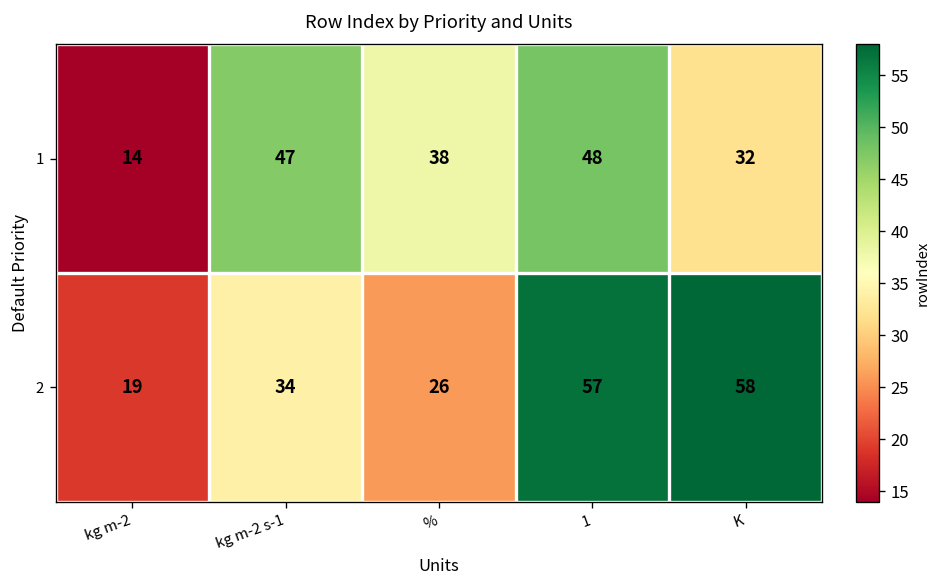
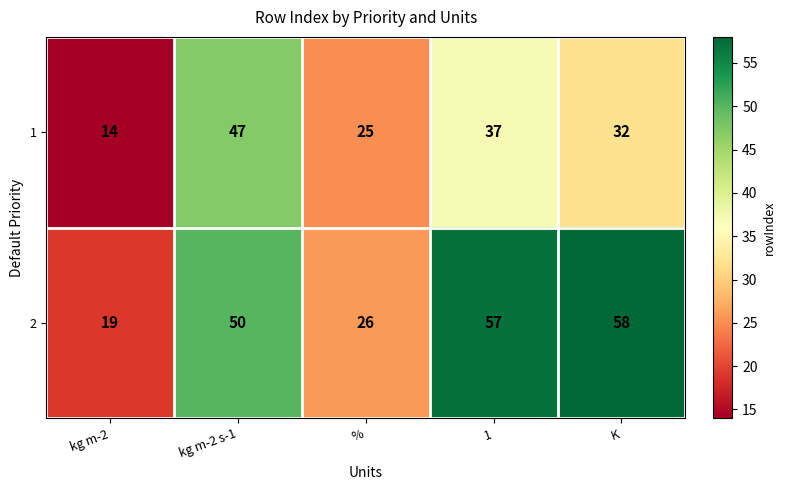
1, %: 38 -> 25
1, 1: 48 -> 37
2, kg m-2 s-1: 34 -> 50
